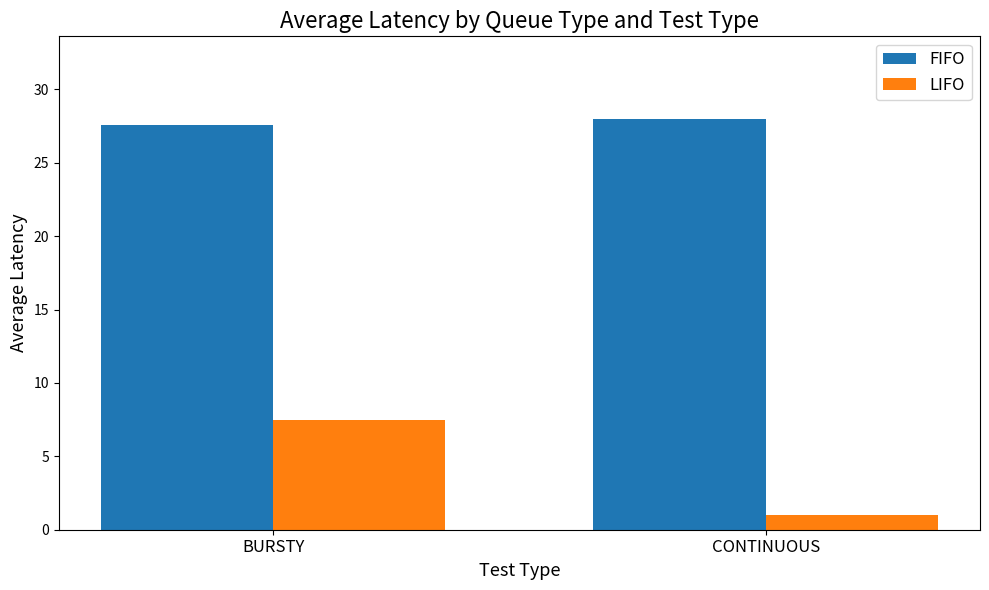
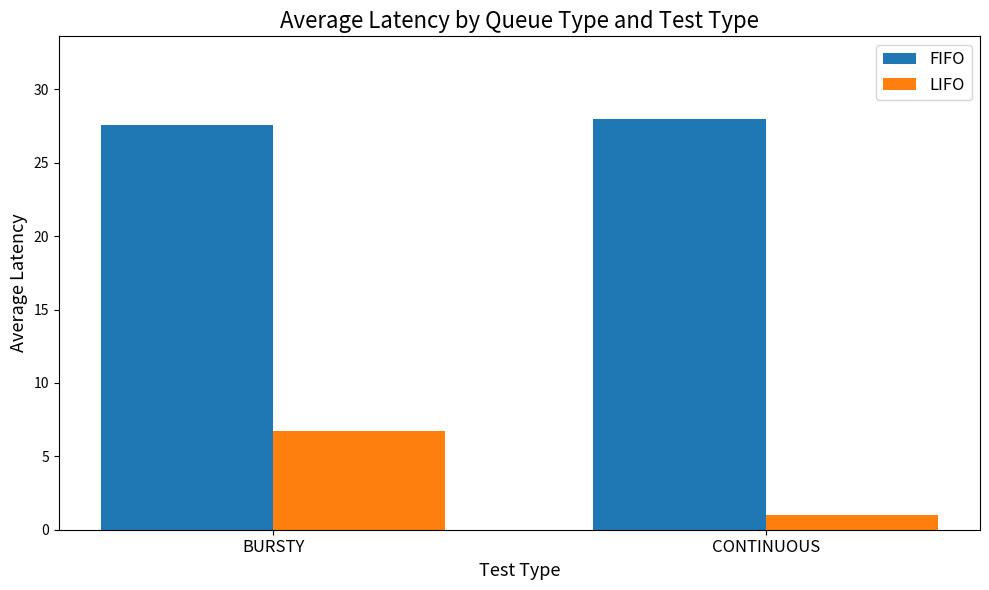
LIFO, BURSTY: 7.5 -> 6.7
